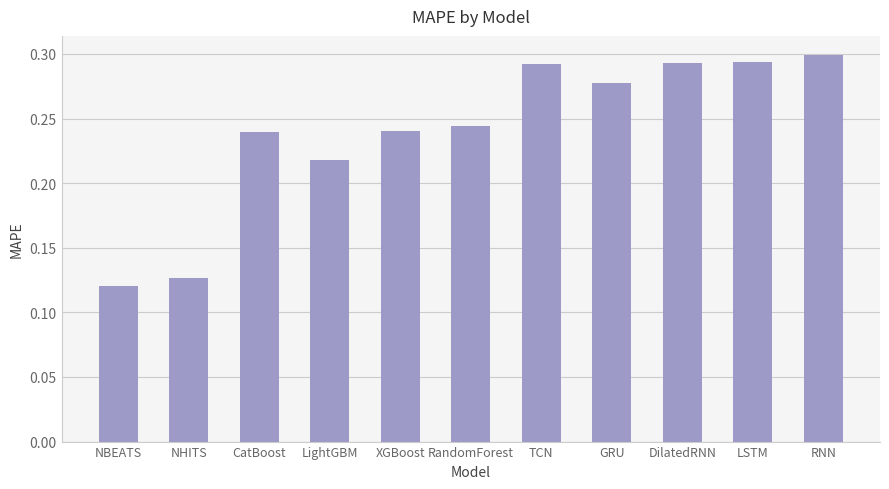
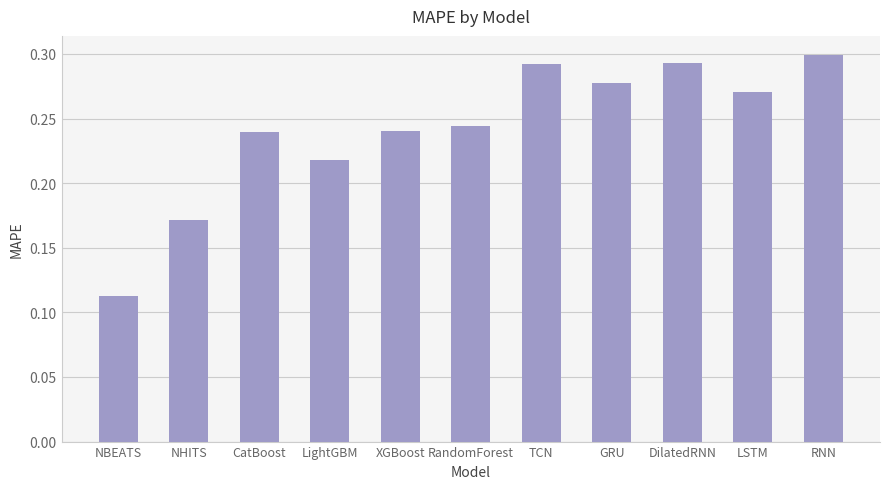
NBEATS: 0.120 -> 0.113
NHITS: 0.127 -> 0.172
LSTM: 0.294 -> 0.270
